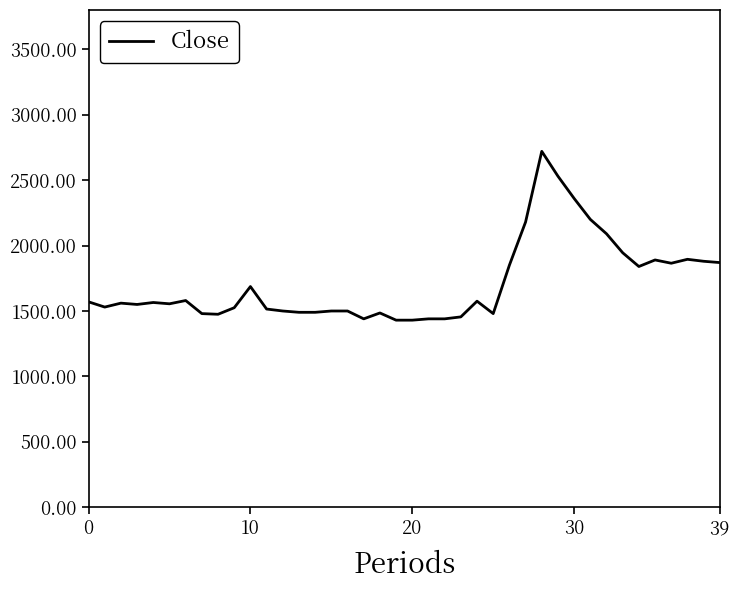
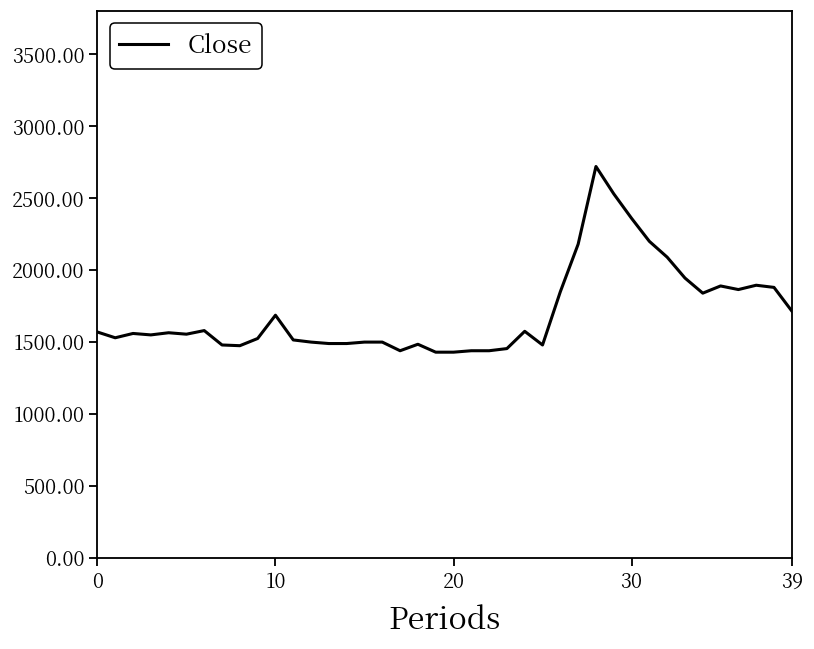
39: 1870 -> 1720
